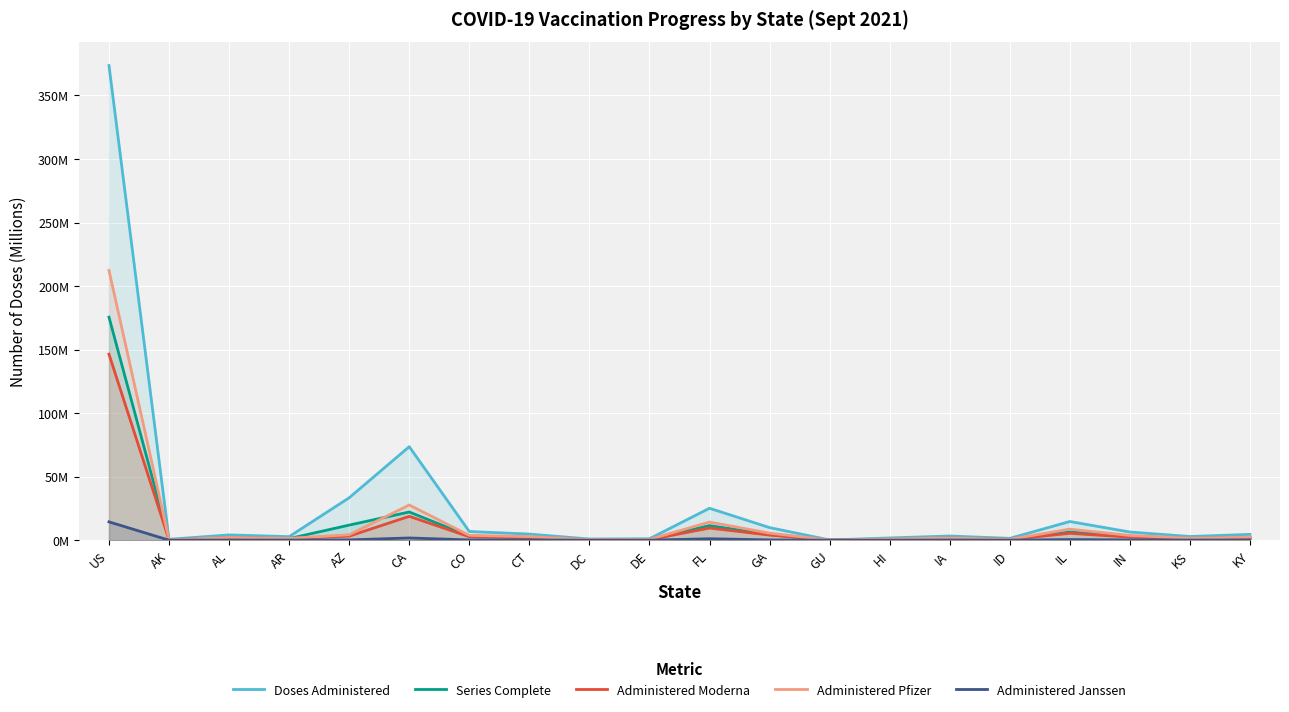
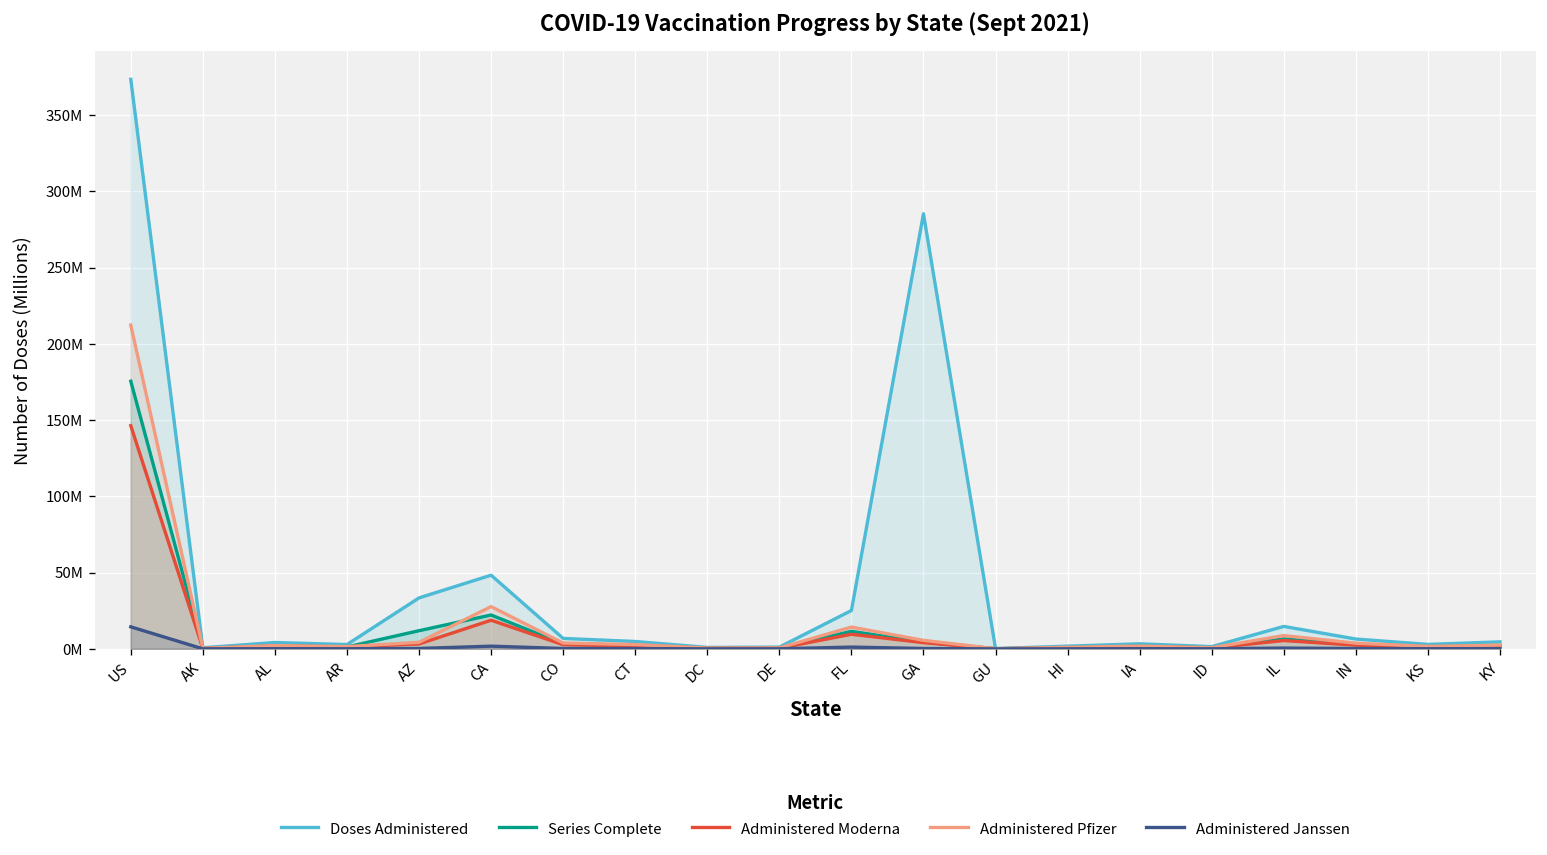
Doses Administered, CA: 74000000 -> 48000000
Doses Administered, GA: 10000000 -> 285000000
